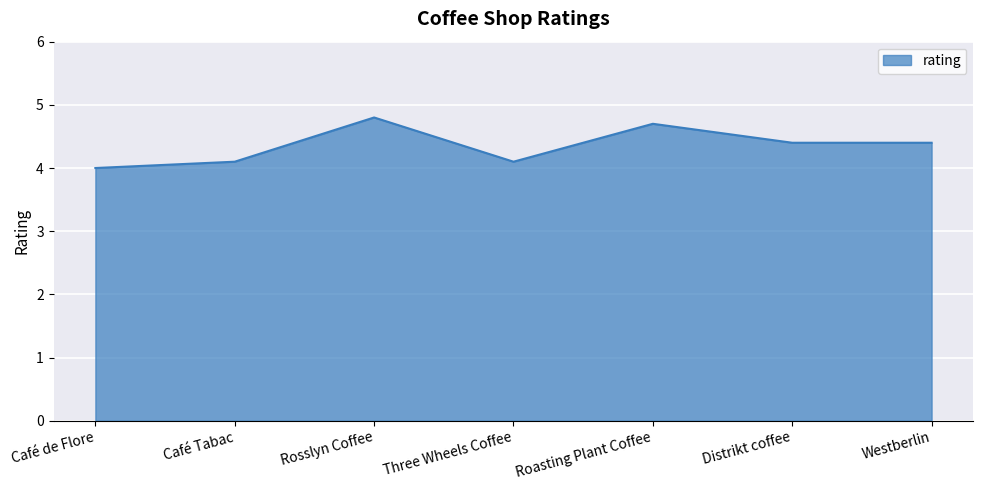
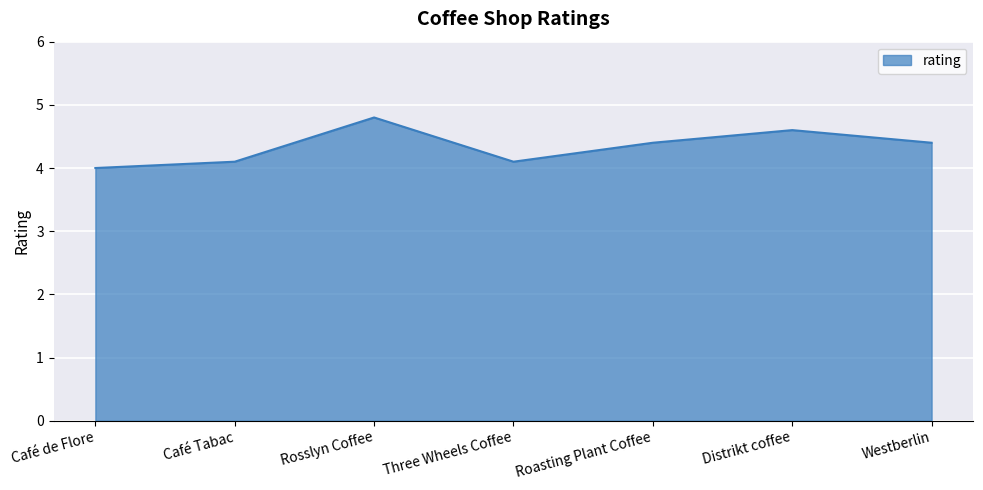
Roasting Plant Coffee: 4.7 -> 4.4
Distrikt coffee: 4.4 -> 4.6
